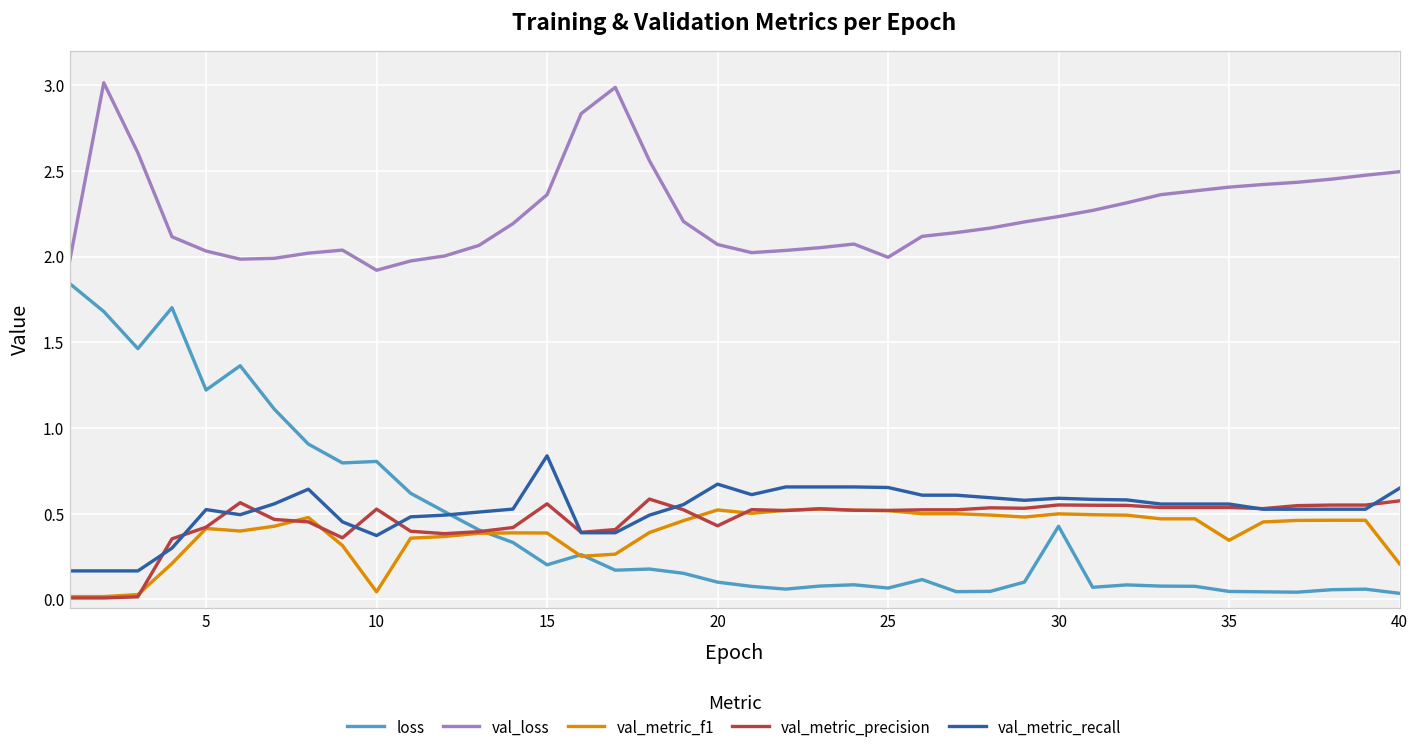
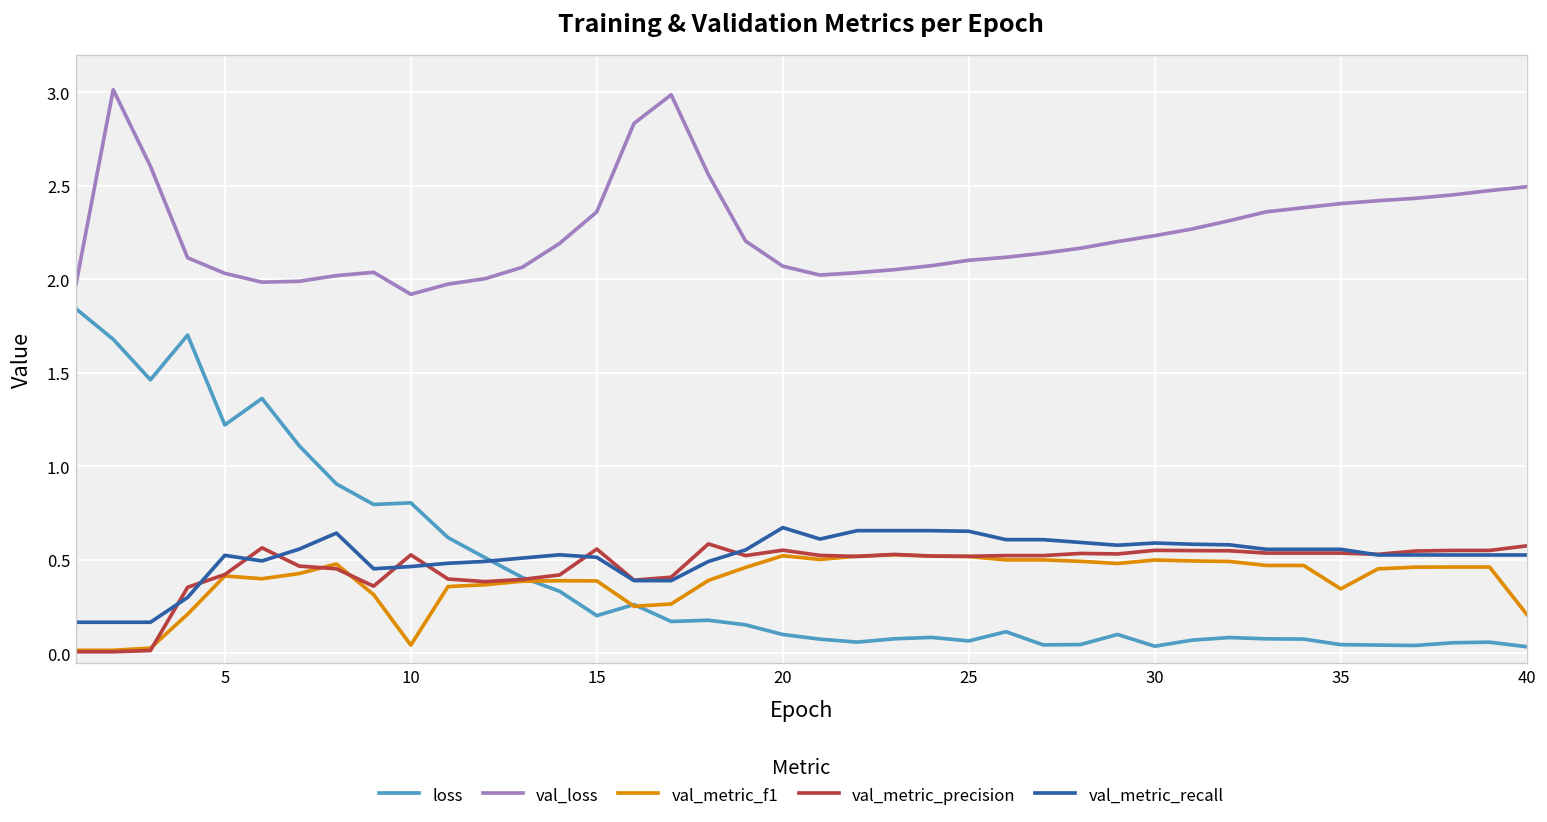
val_metric_recall, 10: 0.37 -> 0.46
val_metric_recall, 15: 0.84 -> 0.51
val_metric_precision, 20: 0.43 -> 0.55
val_loss, 25: 2.00 -> 2.10
loss, 30: 0.43 -> 0.04
val_metric_recall, 40: 0.65 -> 0.53
